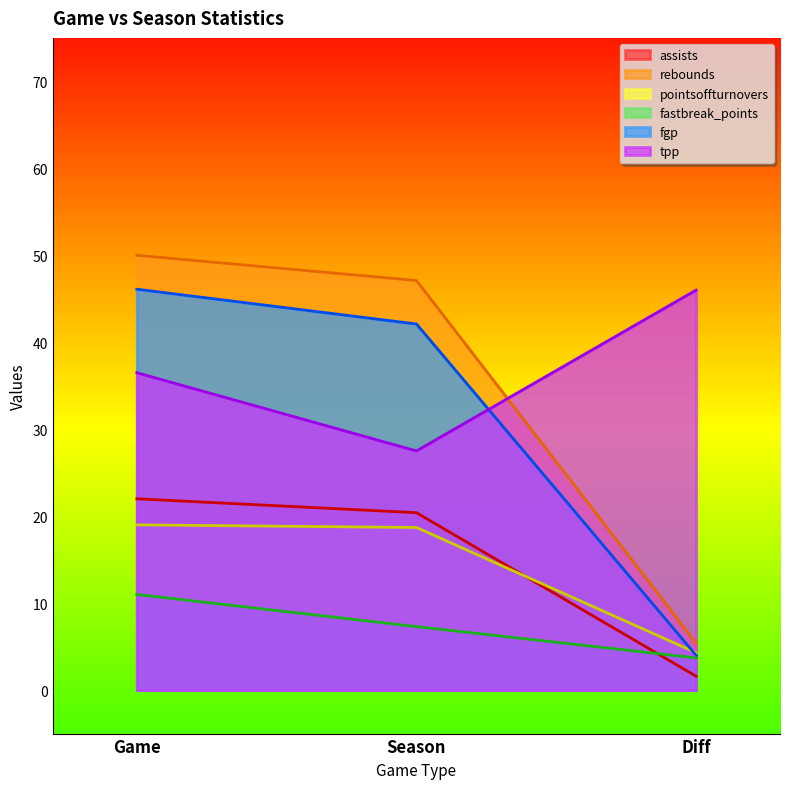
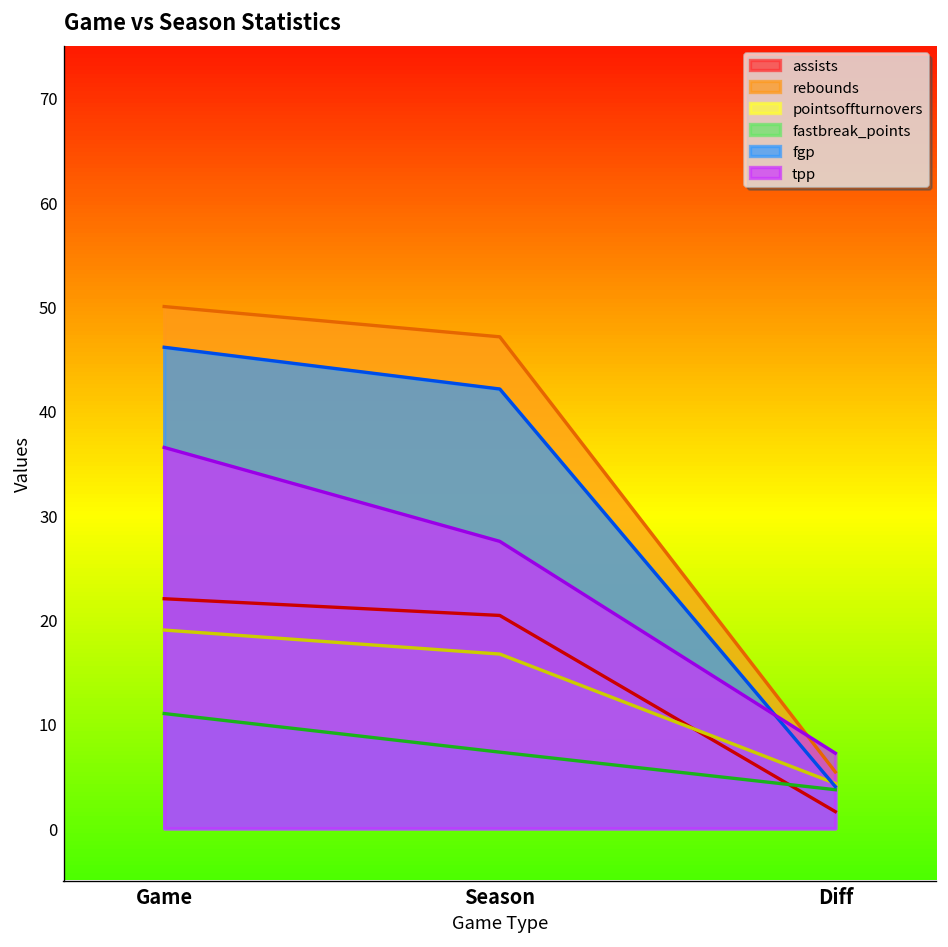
pointsoffturnovers, Season: 19 -> 17
tpp, Diff: 46 -> 7
